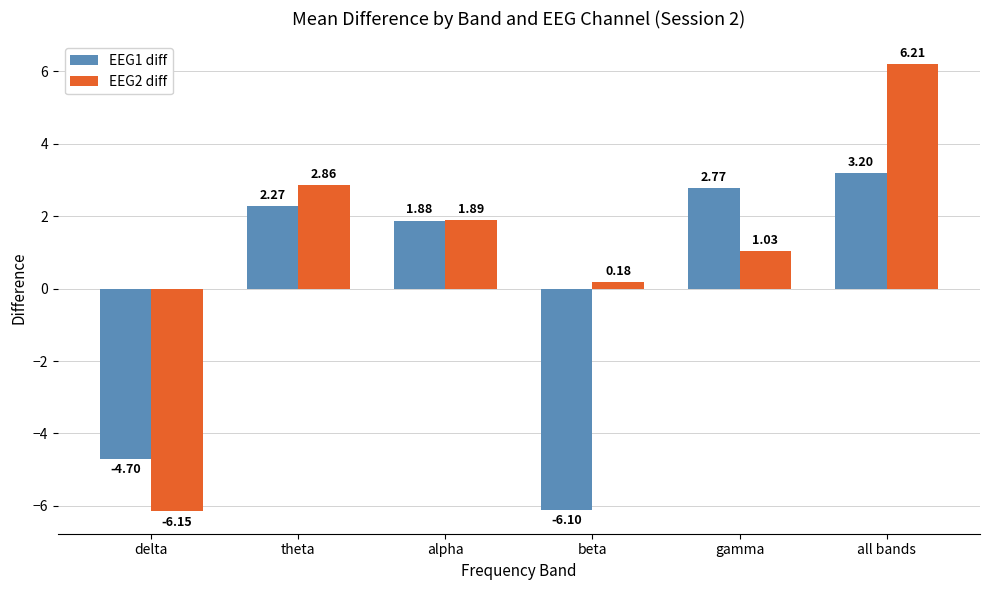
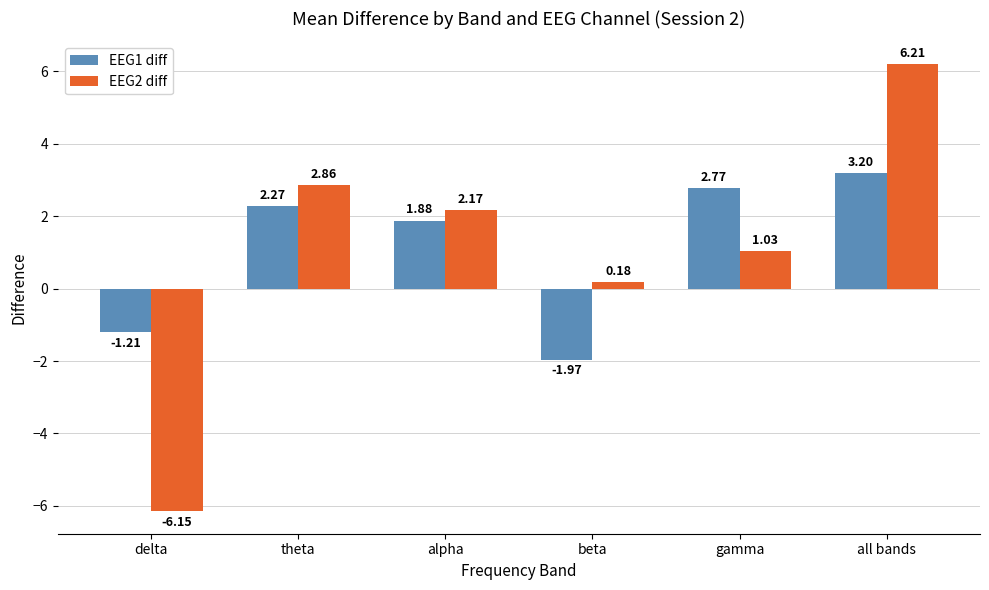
EEG1 diff, delta: -4.70 -> -1.21
EEG2 diff, alpha: 1.89 -> 2.17
EEG1 diff, beta: -6.10 -> -1.97
